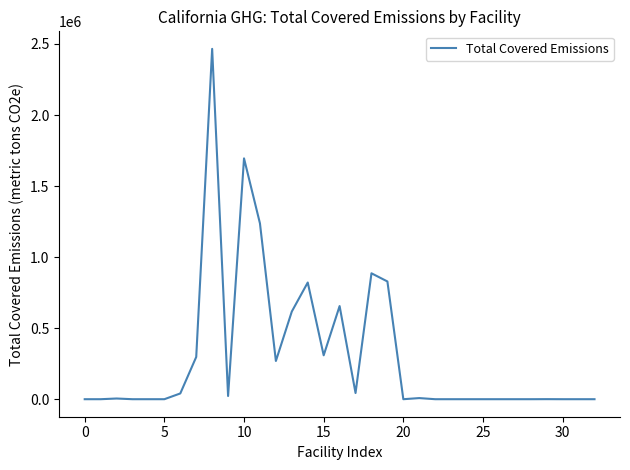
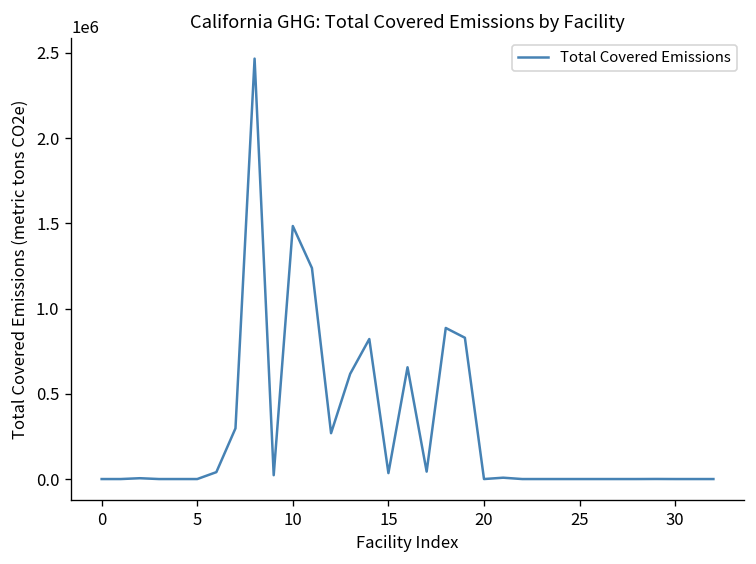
10: 1690000 -> 1480000
15: 310000 -> 30000
